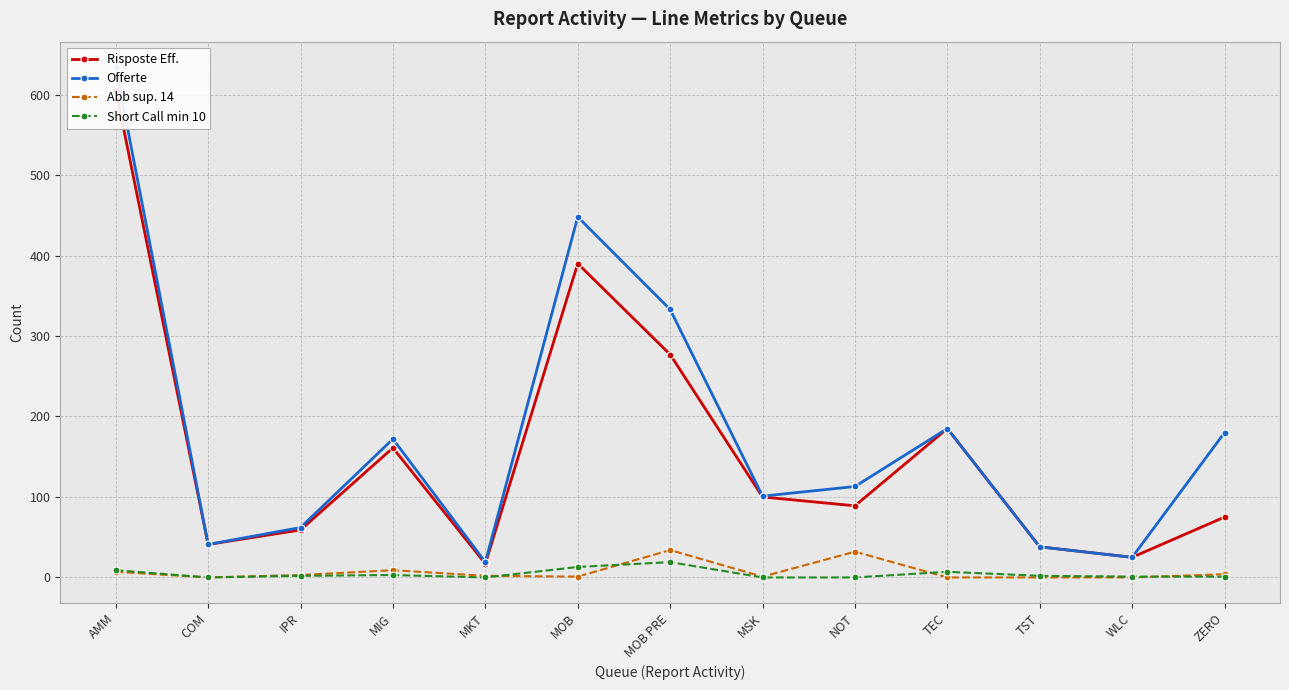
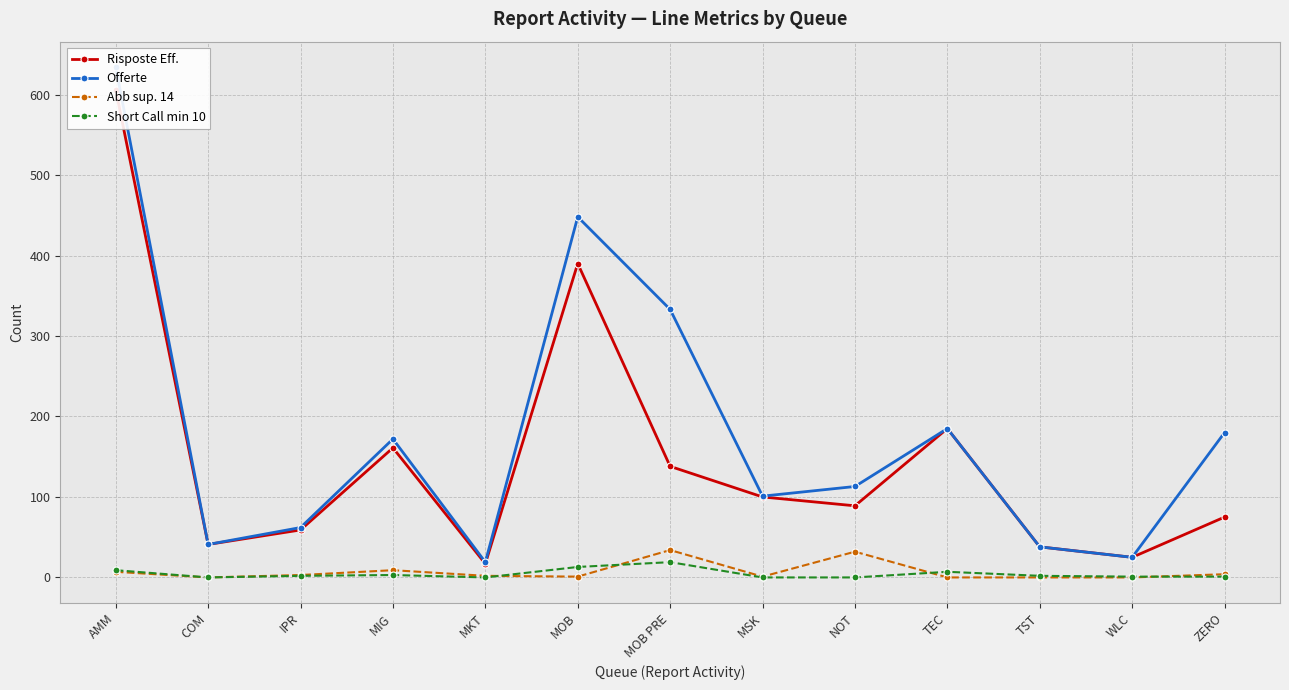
Risposte Eff., MOB PRE: 280 -> 140
